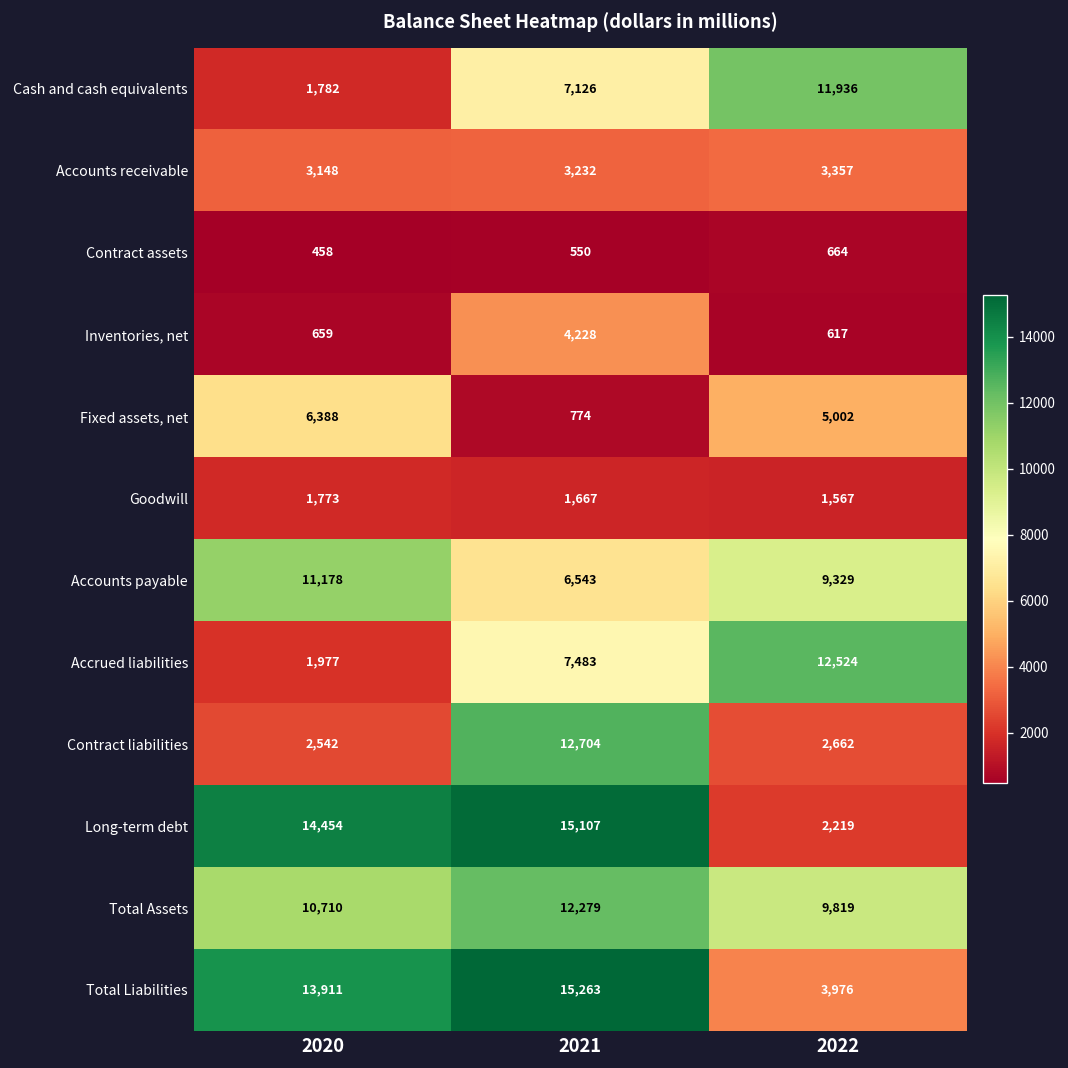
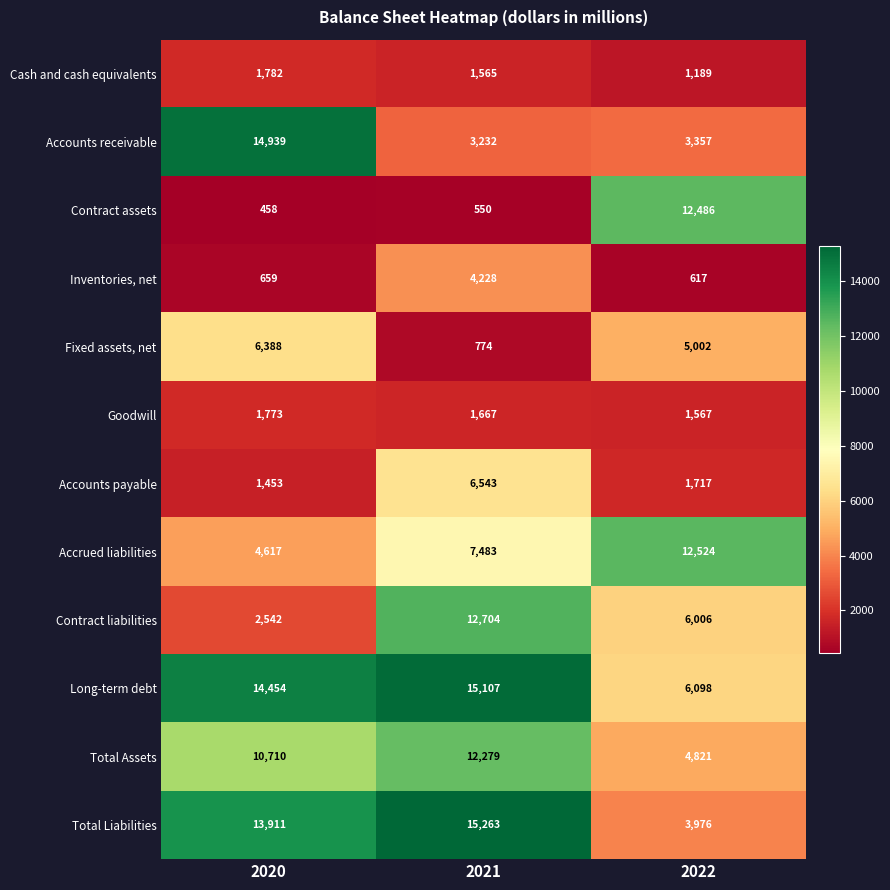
Cash and cash equivalents, 2021: 7,126 -> 1,565
Cash and cash equivalents, 2022: 11,936 -> 1,189
Accounts receivable, 2020: 3,148 -> 14,939
Contract assets, 2022: 664 -> 12,486
Accounts payable, 2020: 11,178 -> 1,453
Accounts payable, 2022: 9,329 -> 1,717
Accrued liabilities, 2020: 1,977 -> 4,617
Contract liabilities, 2022: 2,662 -> 6,006
Long-term debt, 2022: 2,219 -> 6,098
Total Assets, 2022: 9,819 -> 4,821
